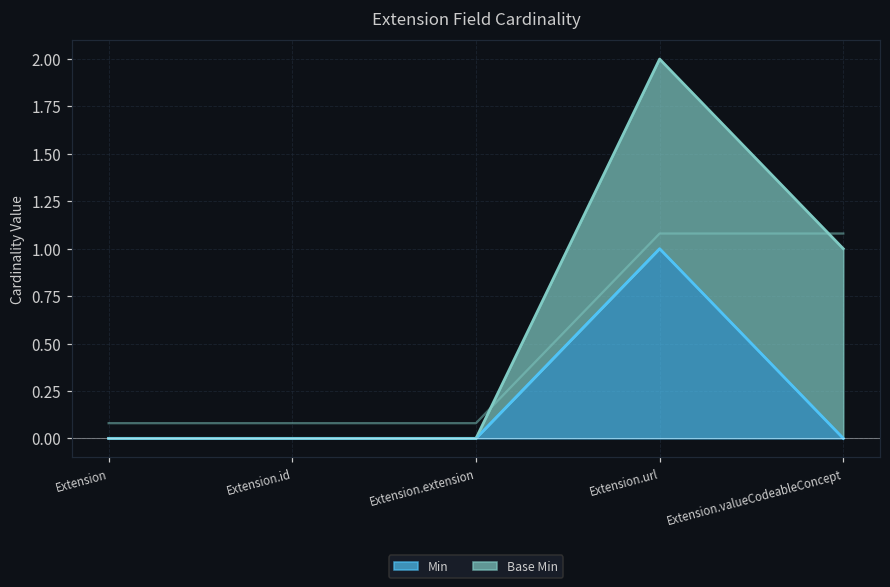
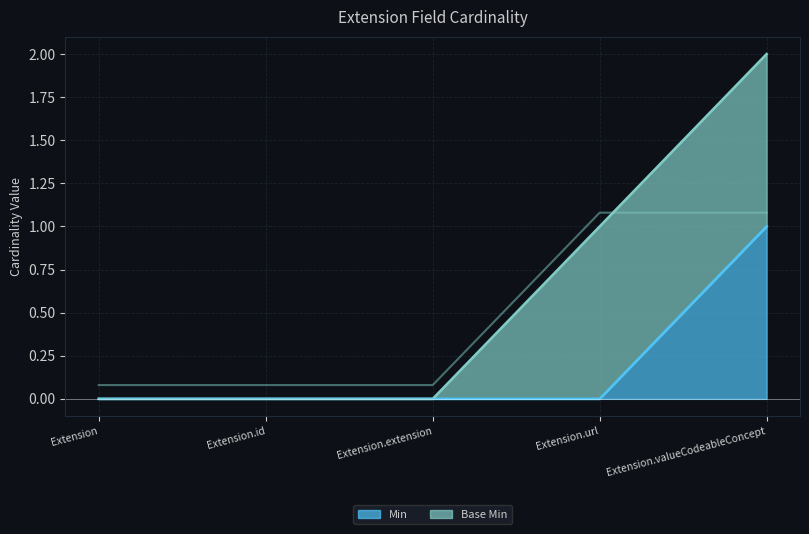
Min, Extension.url: 1 -> 0
Min, Extension.valueCodeableConcept: 0 -> 1
